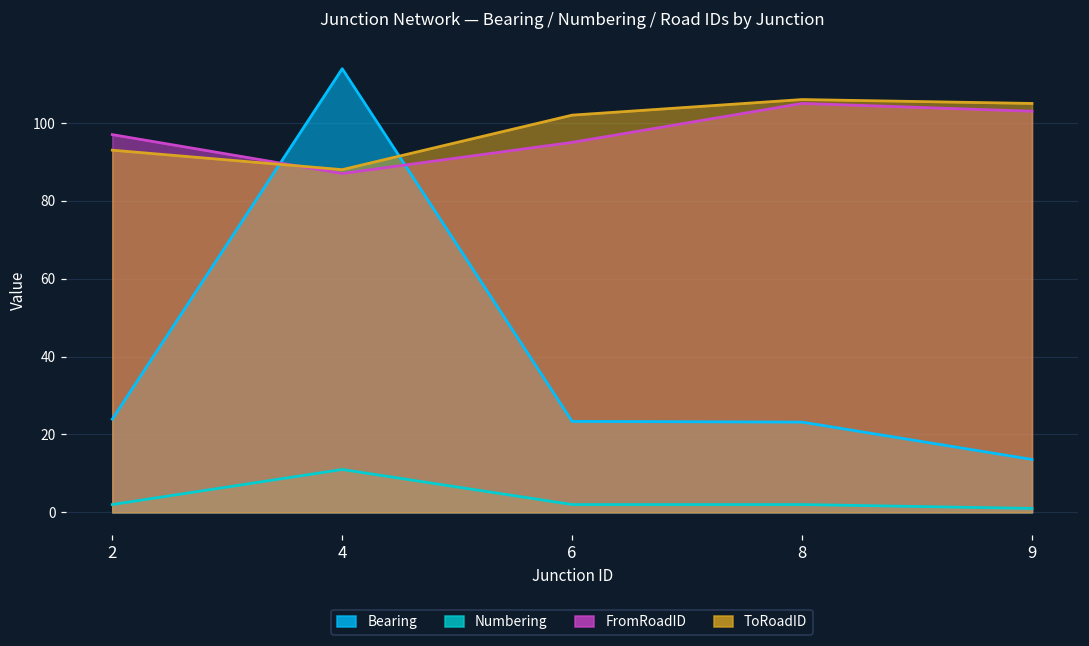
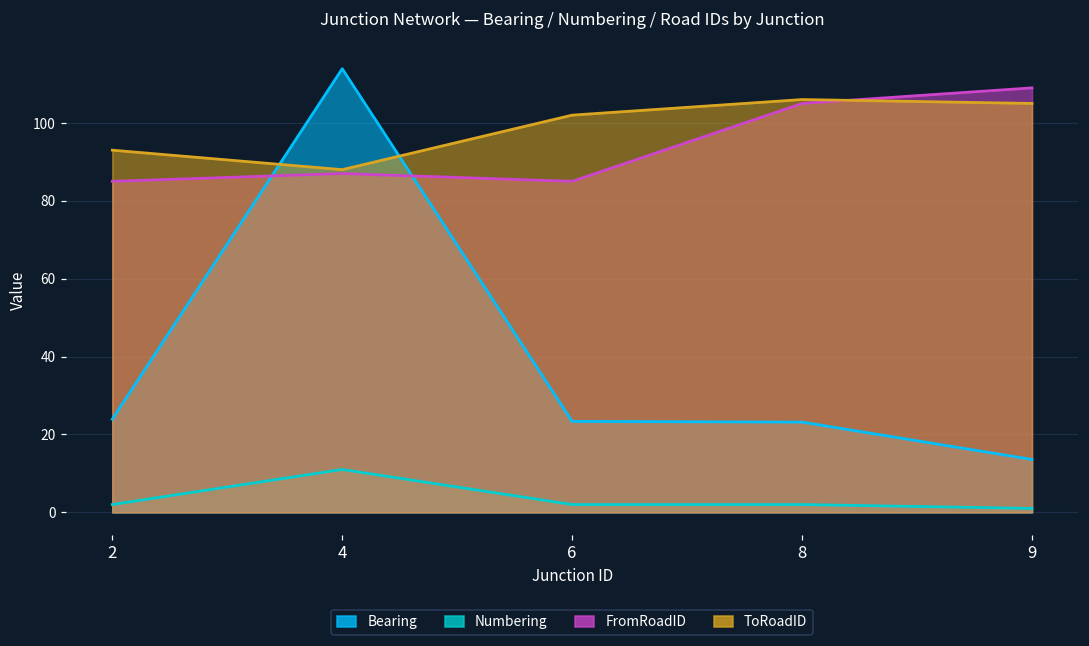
FromRoadID, 2: 97 -> 85
FromRoadID, 6: 95 -> 85
FromRoadID, 9: 103 -> 109
